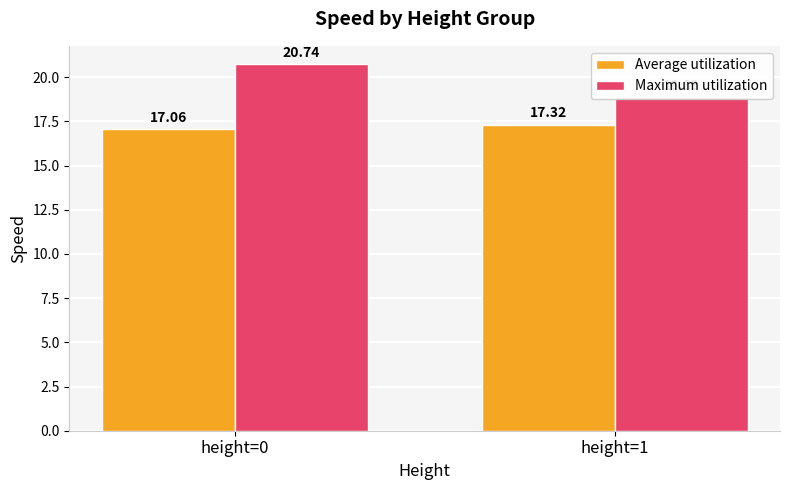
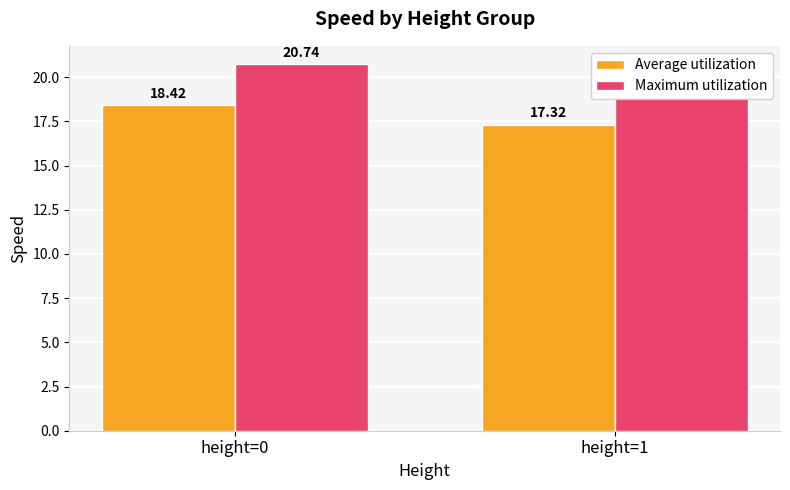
Average utilization, height=0: 17.06 -> 18.42
